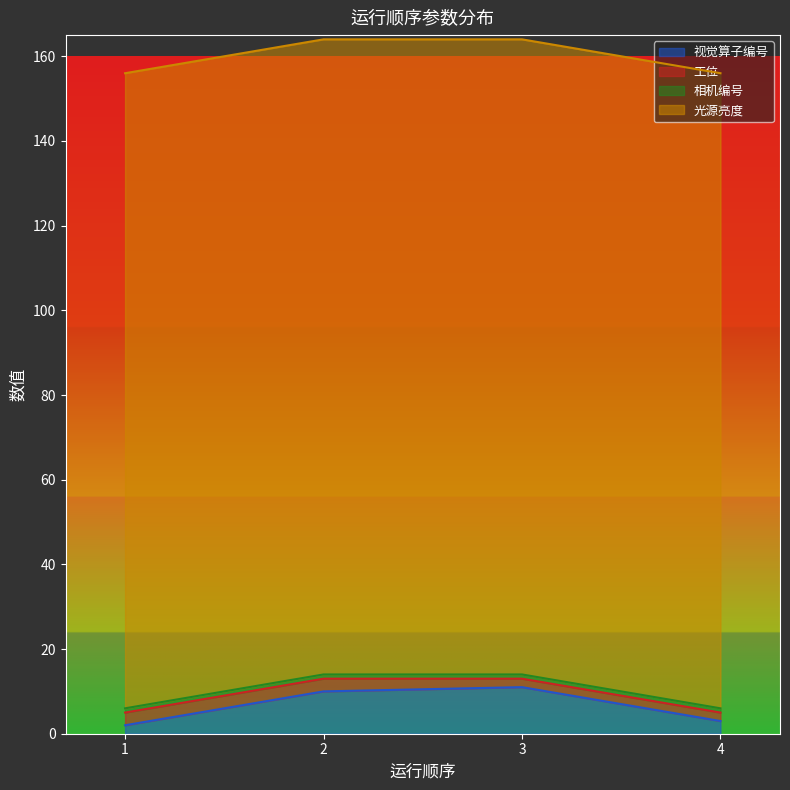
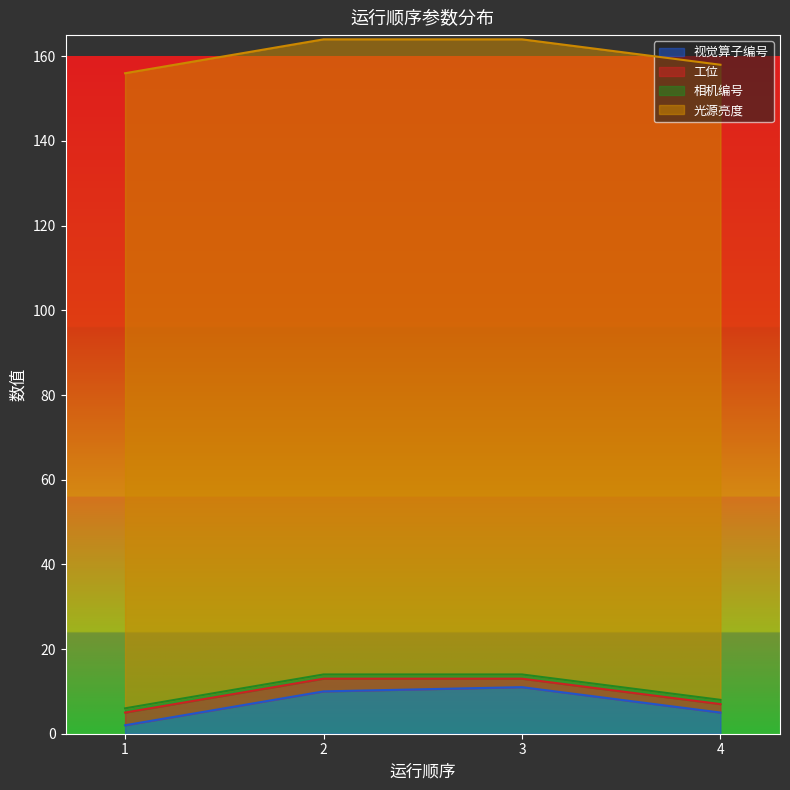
视觉算子编号, 4: 3 -> 5
